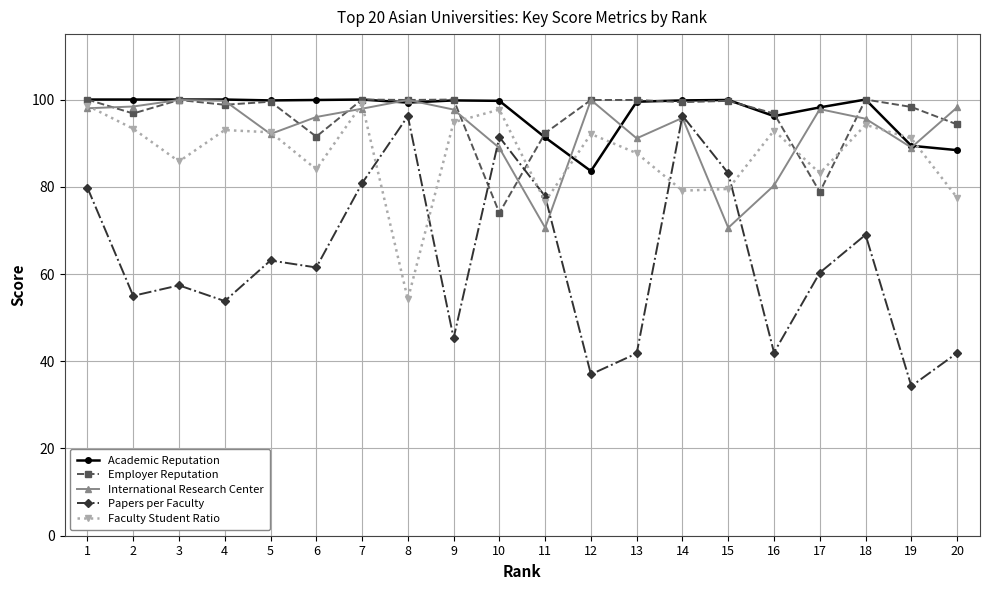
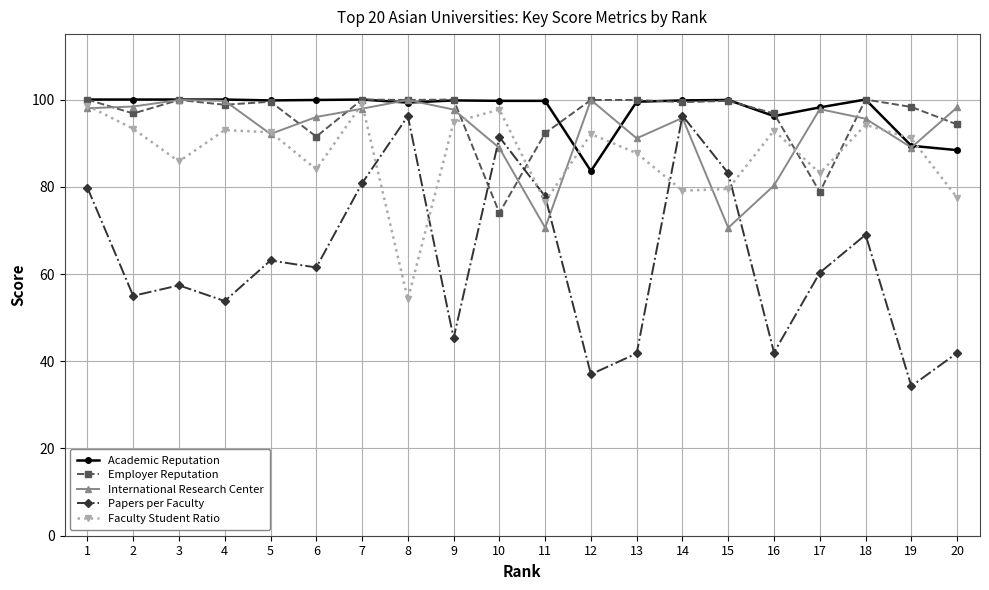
Academic Reputation, 11: 91 -> 100
